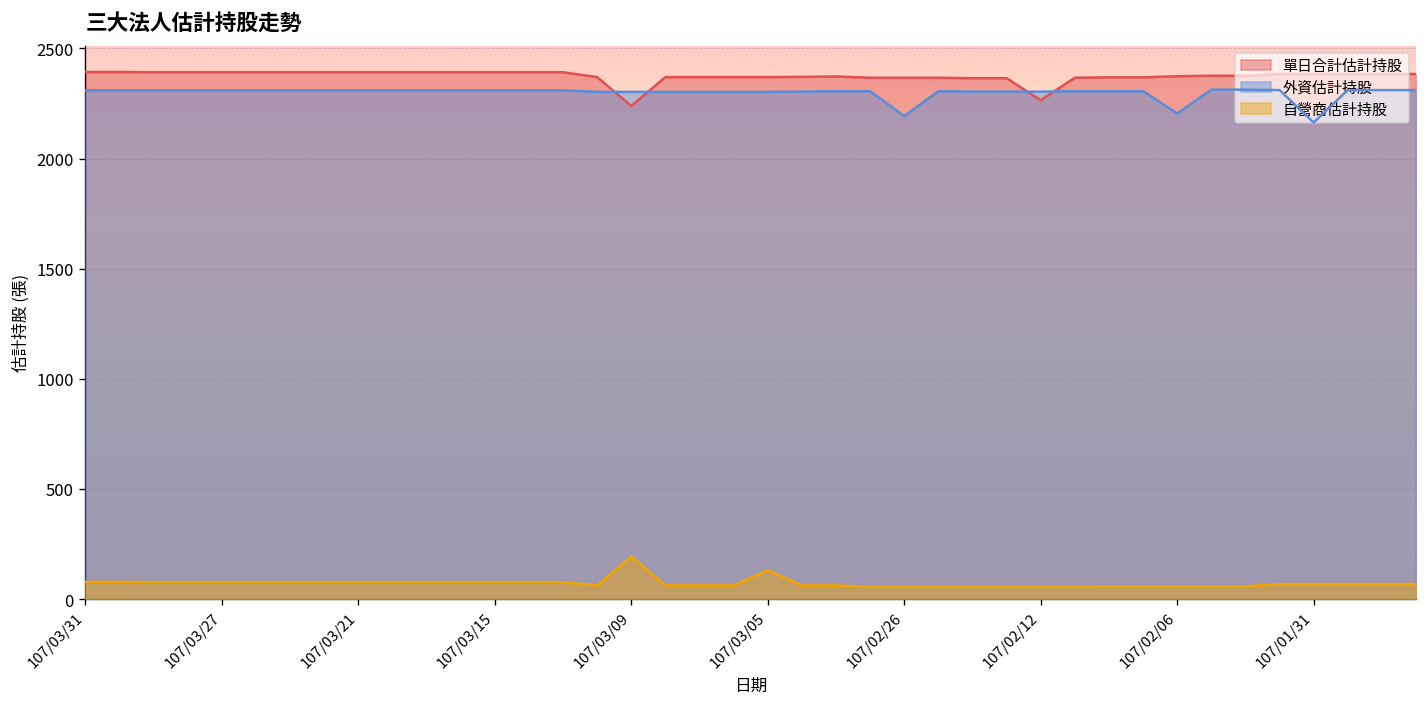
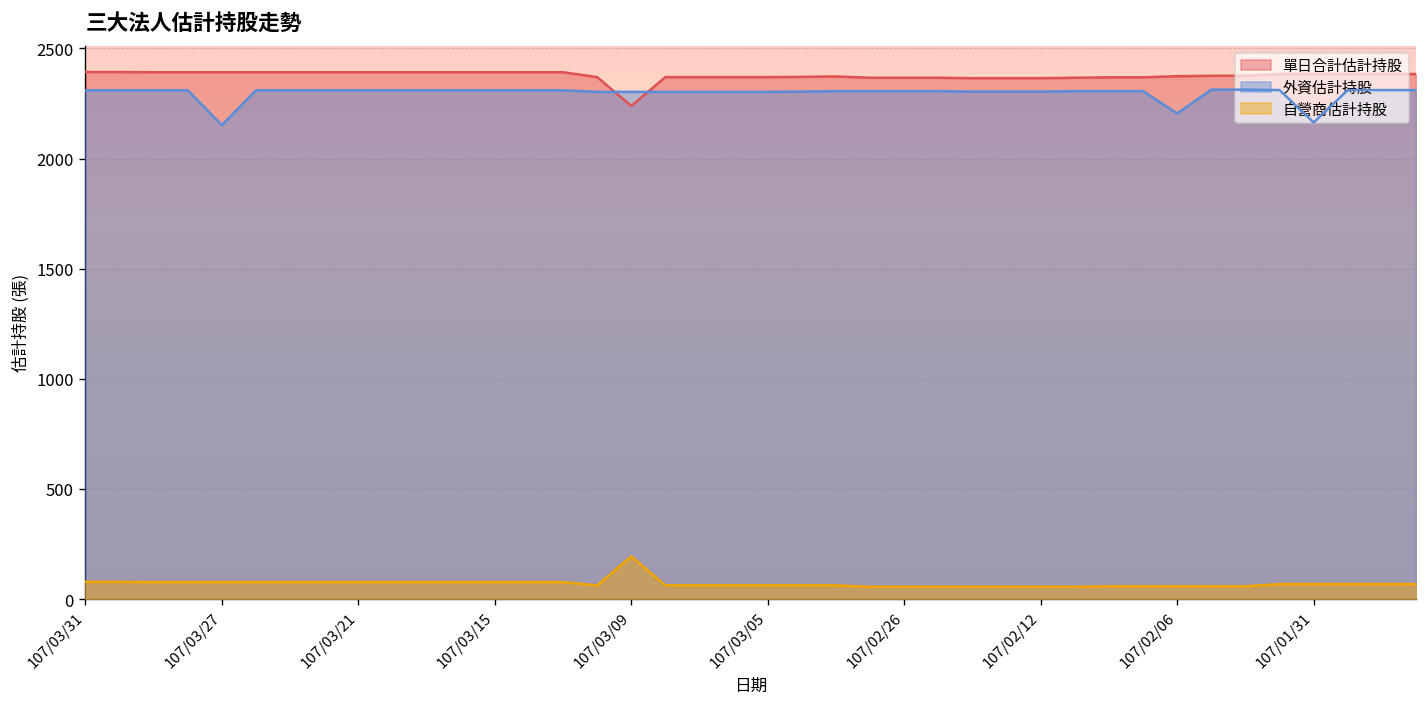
外資估計持股, 107/03/27: 2310 -> 2150
自營商估計持股, 107/03/05: 130 -> 60
外資估計持股, 107/02/26: 2190 -> 2310
單日合計估計持股, 107/02/12: 2270 -> 2370
